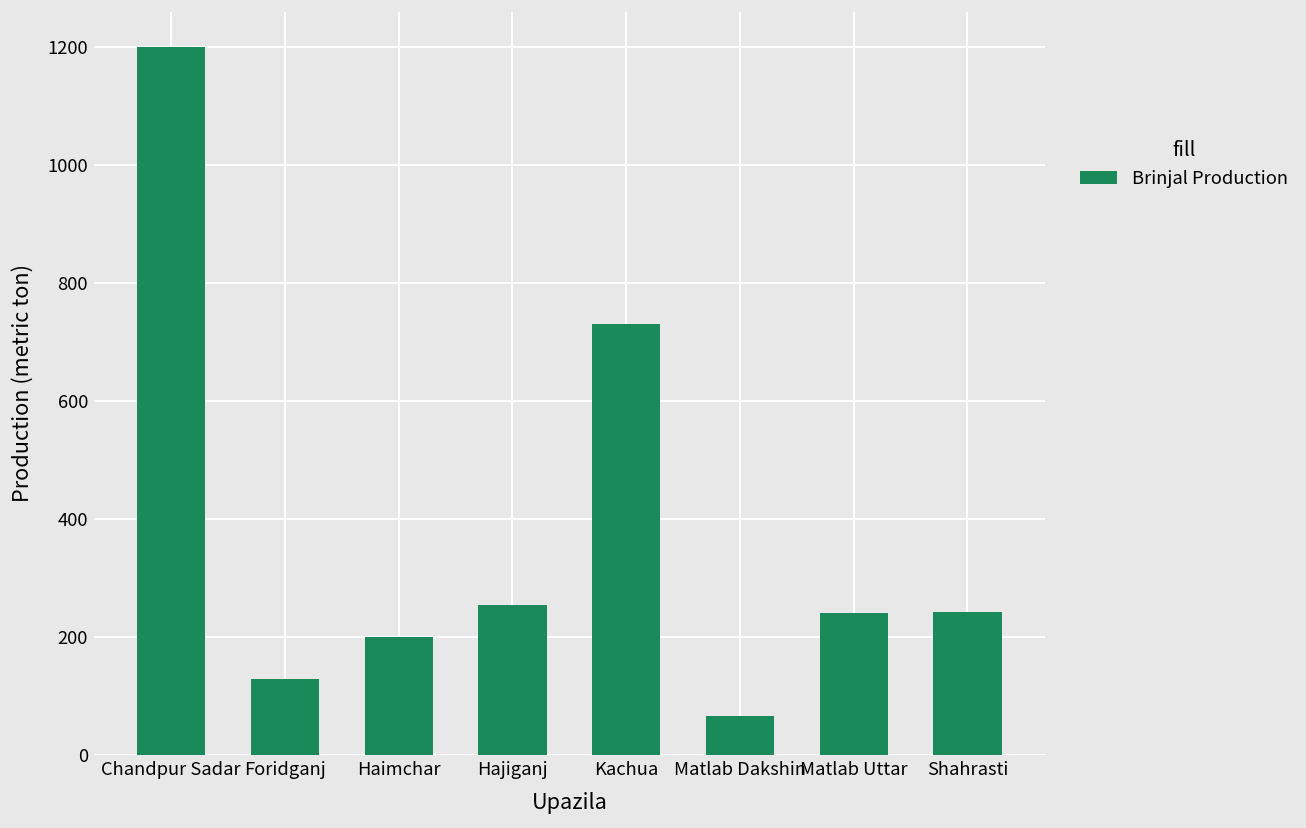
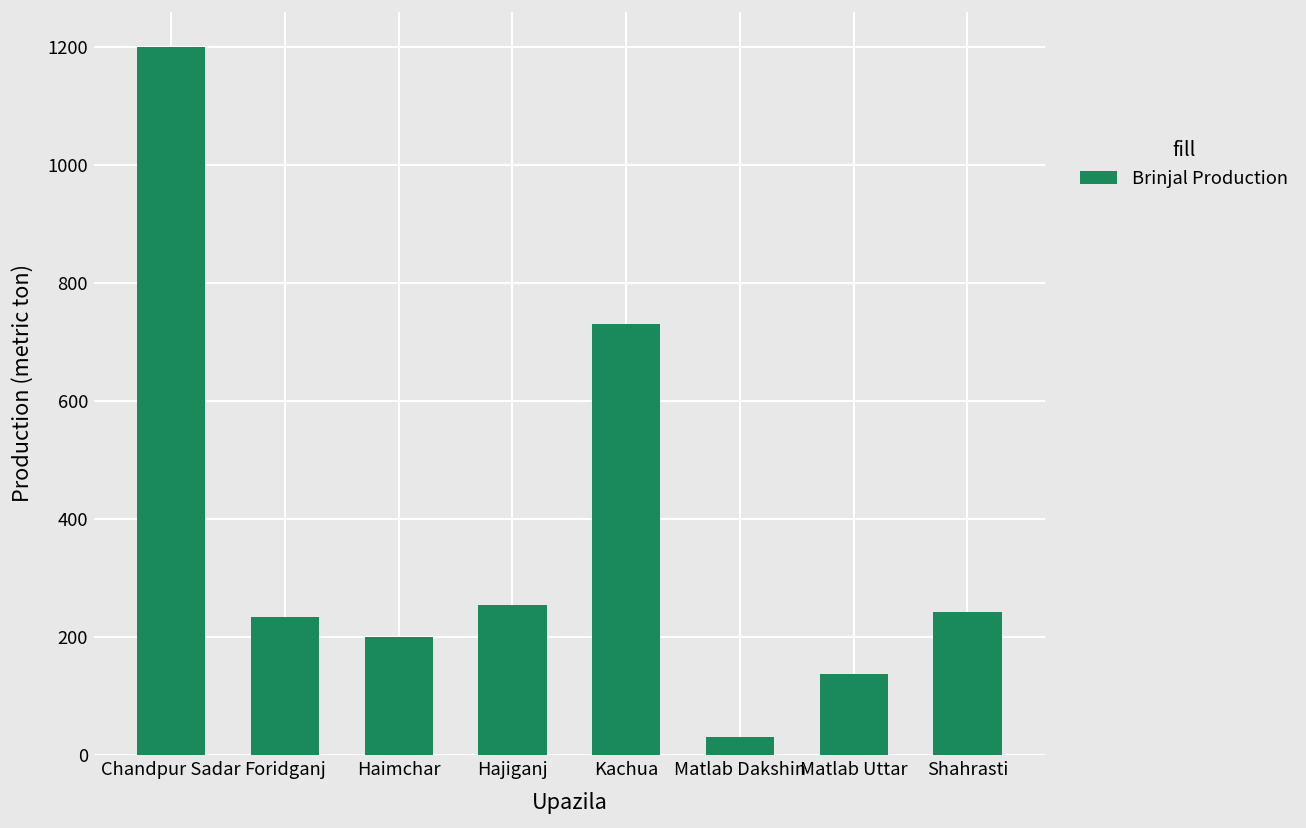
Foridganj: 130 -> 230
Matlab Dakshin: 70 -> 30
Matlab Uttar: 240 -> 140
